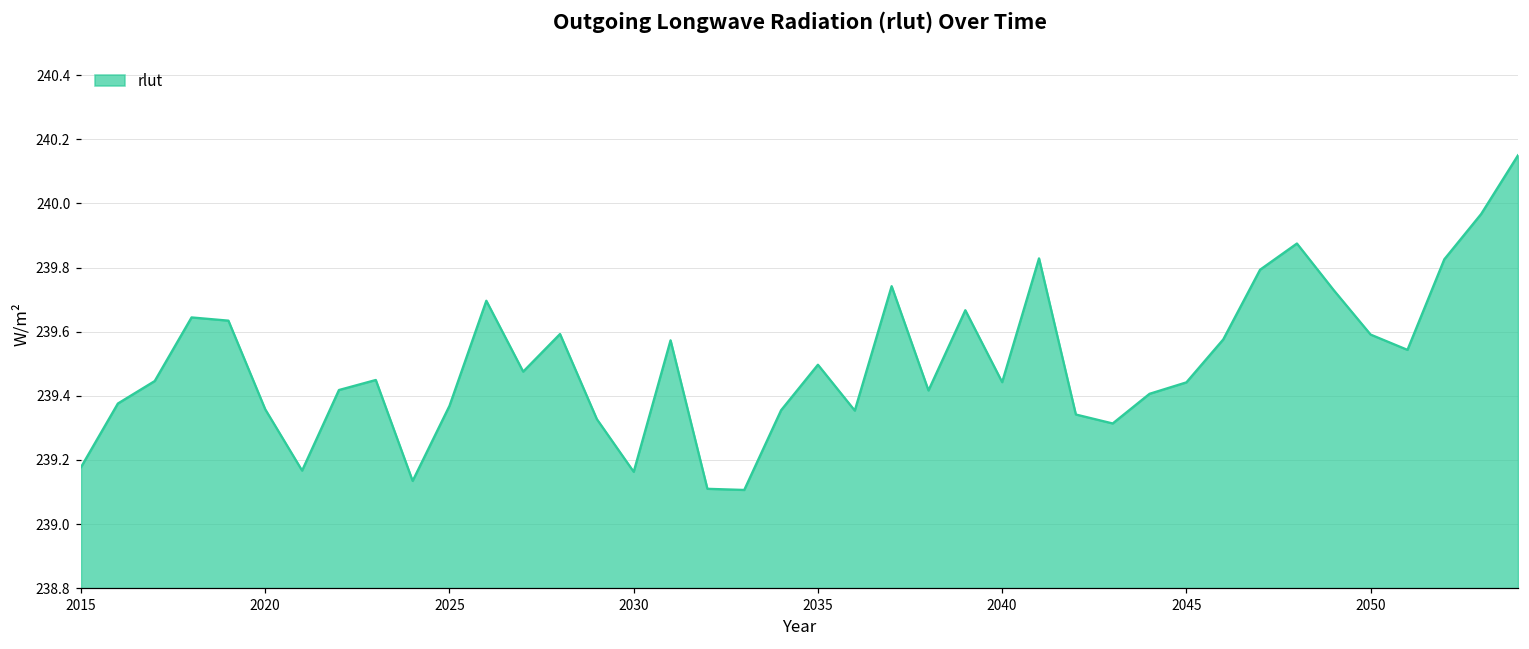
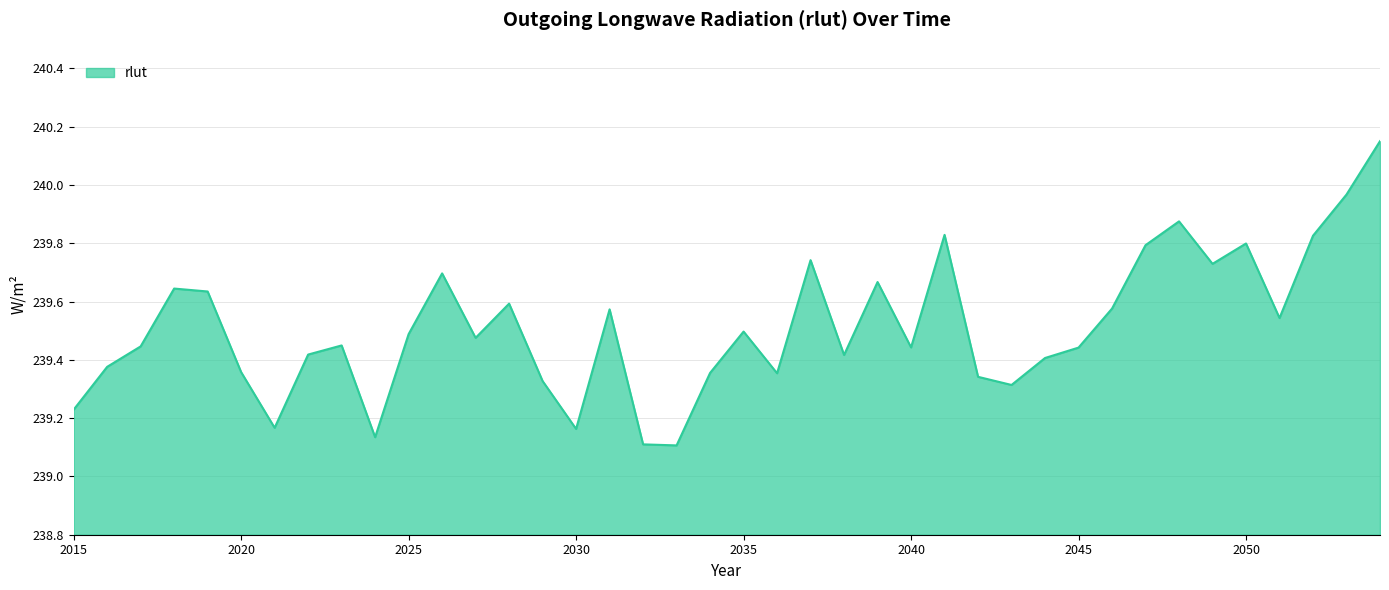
2015: 239.18 -> 239.23
2025: 239.37 -> 239.49
2050: 239.59 -> 239.80
